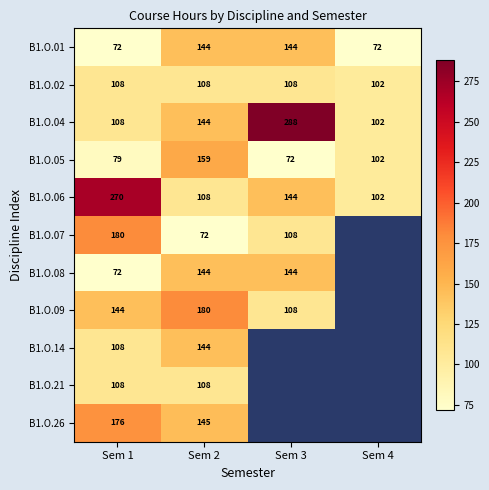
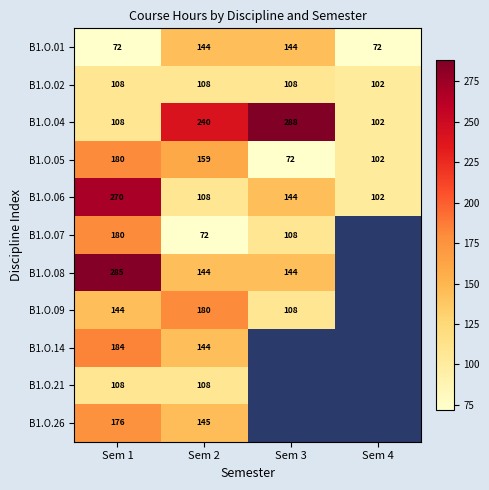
B1.O.04, Sem 2: 144 -> 240
B1.O.05, Sem 1: 79 -> 180
B1.O.08, Sem 1: 72 -> 285
B1.O.14, Sem 1: 108 -> 184
